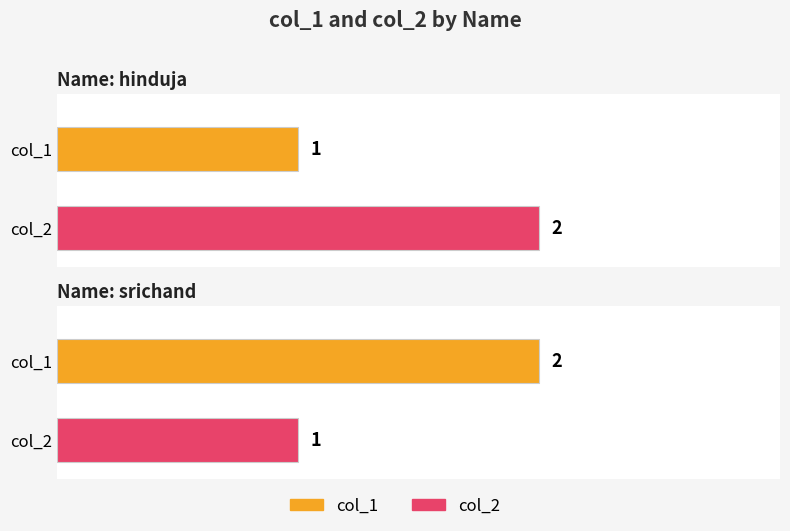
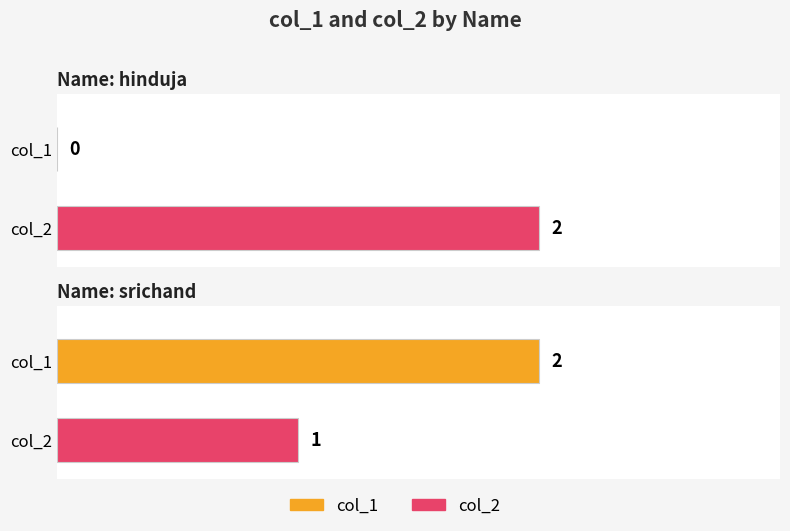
Name: hinduja, col_1: 1 -> 0
